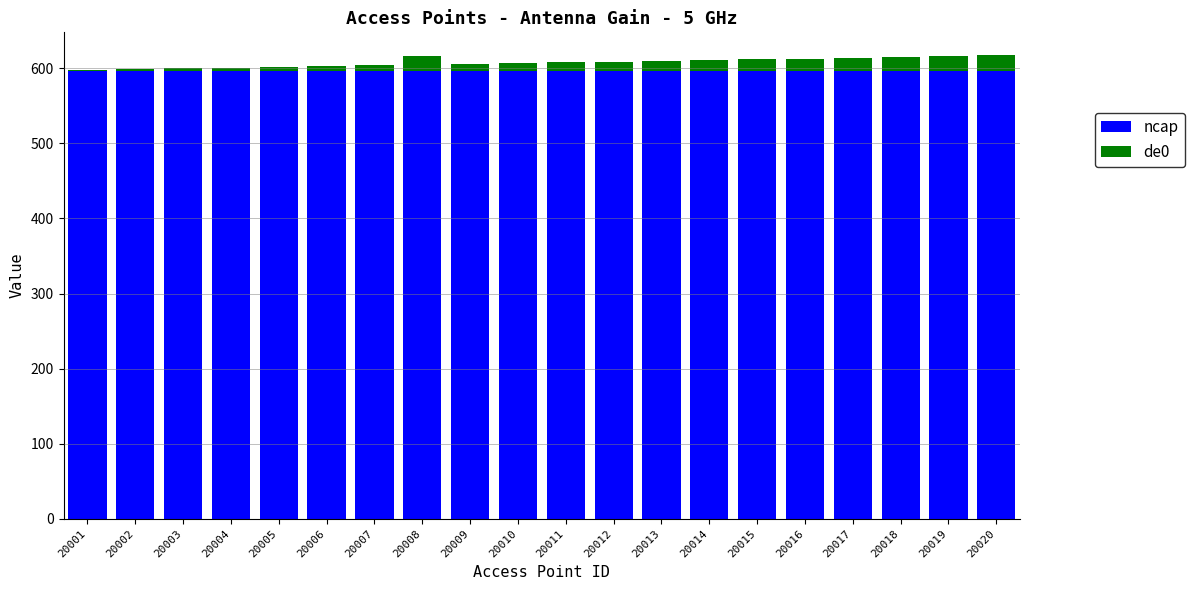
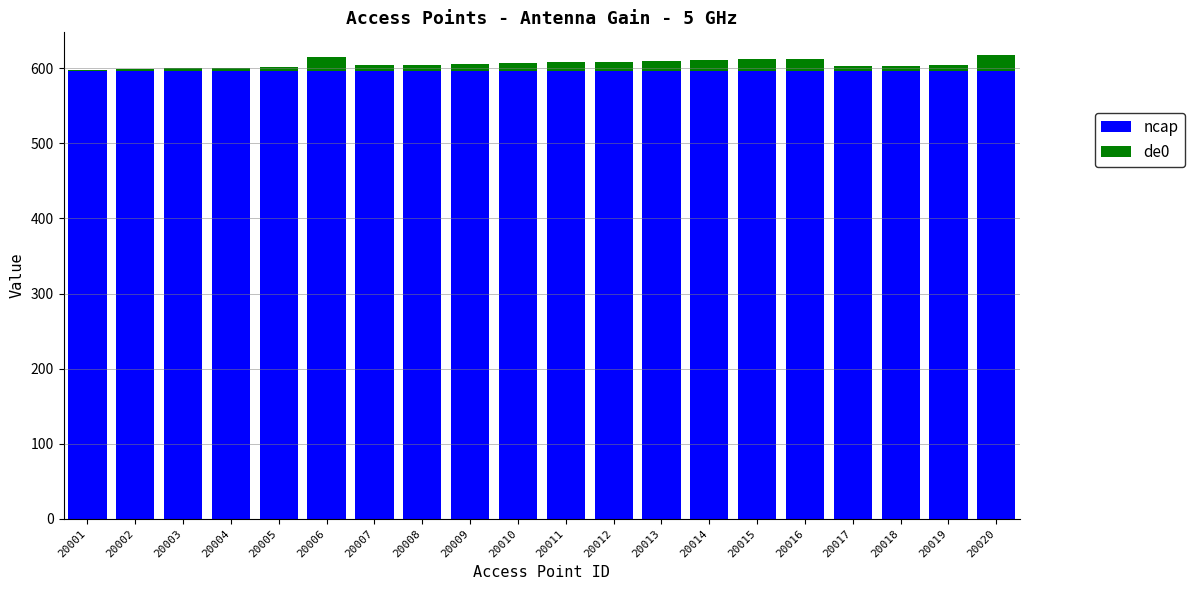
de0, 20006: 10 -> 20
de0, 20008: 20 -> 10
de0, 20017: 20 -> 10
de0, 20018: 20 -> 10
de0, 20019: 20 -> 10
